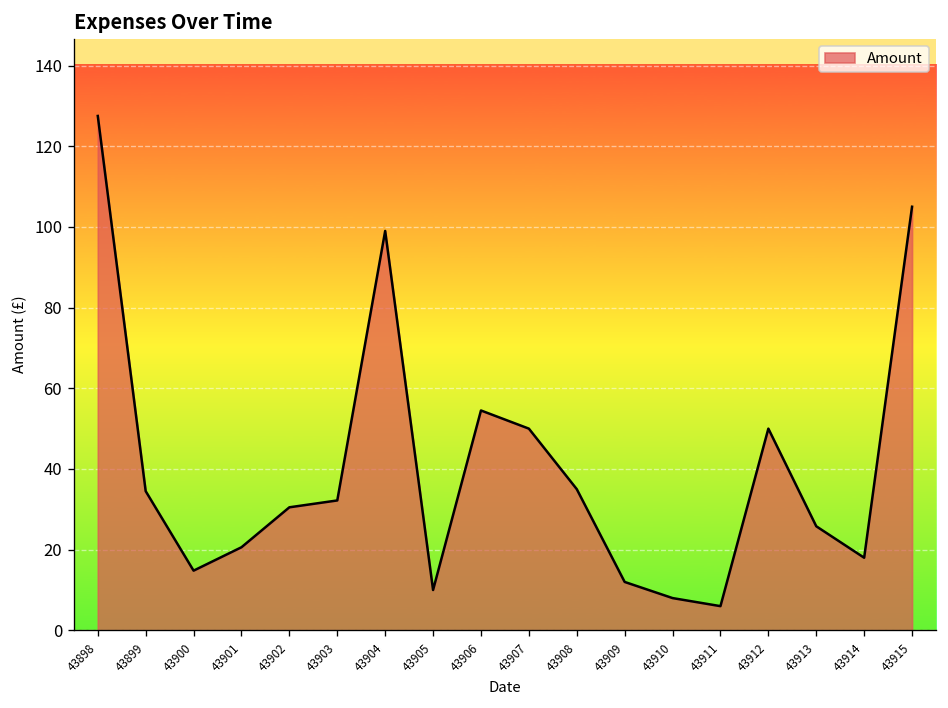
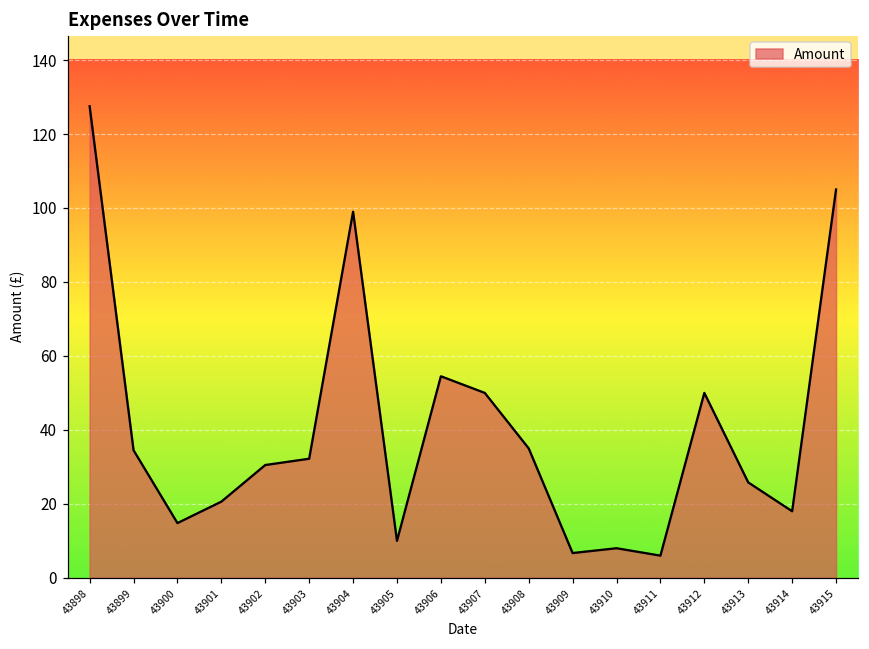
43909: 12 -> 7
